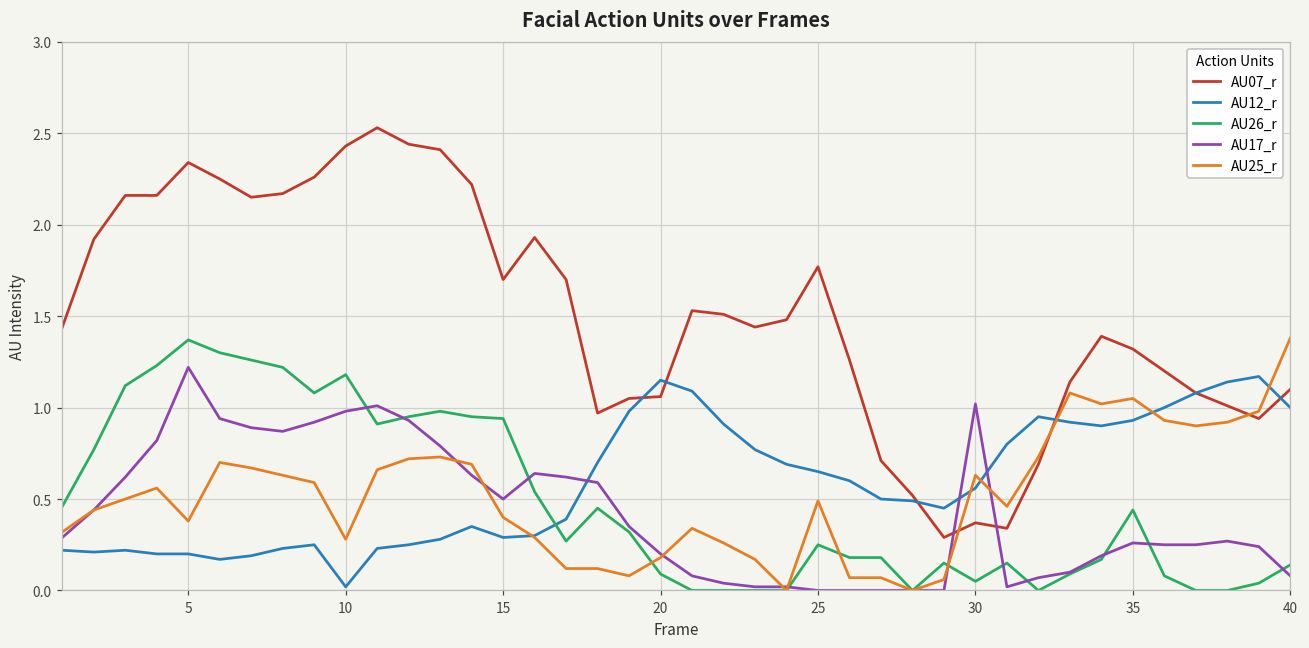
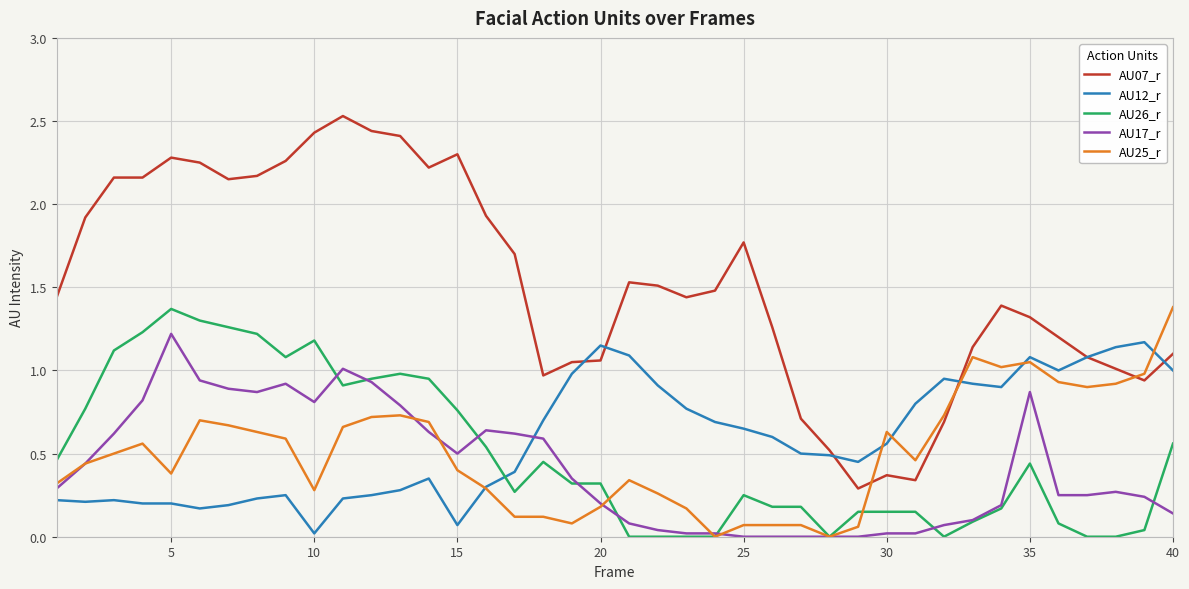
AU07_r, 5: 2.34 -> 2.28
AU17_r, 10: 0.98 -> 0.81
AU07_r, 15: 1.7 -> 2.3
AU12_r, 15: 0.29 -> 0.07
AU26_r, 15: 0.94 -> 0.76
AU26_r, 20: 0.09 -> 0.32
AU25_r, 25: 0.49 -> 0.07
AU26_r, 30: 0.05 -> 0.15
AU17_r, 30: 1.02 -> 0.02
AU12_r, 35: 0.93 -> 1.08
AU17_r, 35: 0.26 -> 0.87
AU26_r, 40: 0.14 -> 0.56
AU17_r, 40: 0.08 -> 0.14
